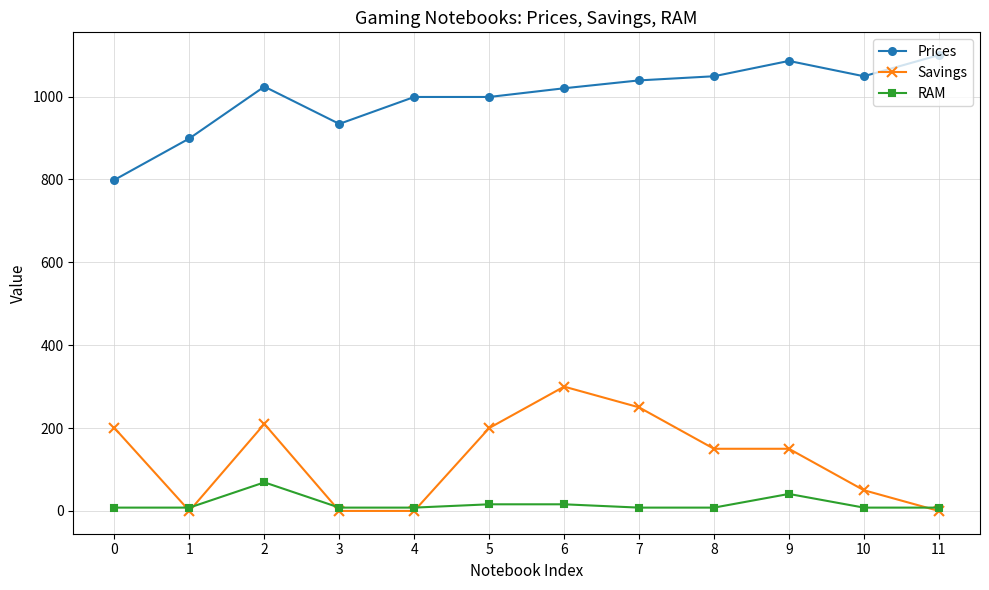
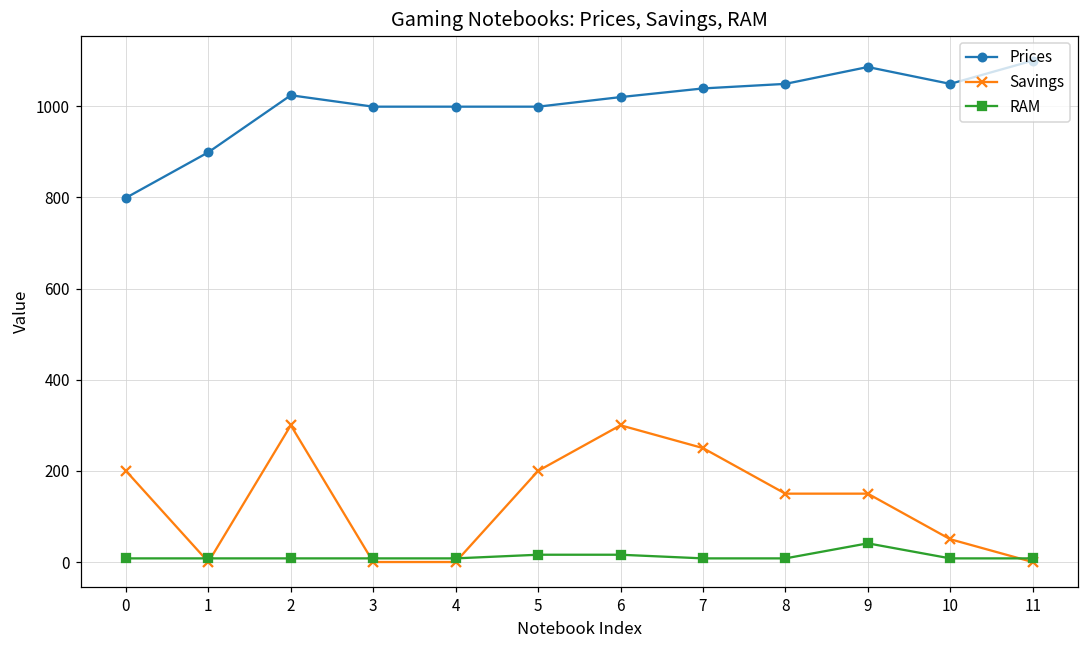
Savings, 2: 210 -> 300
RAM, 2: 70 -> 10
Prices, 3: 930 -> 1000
